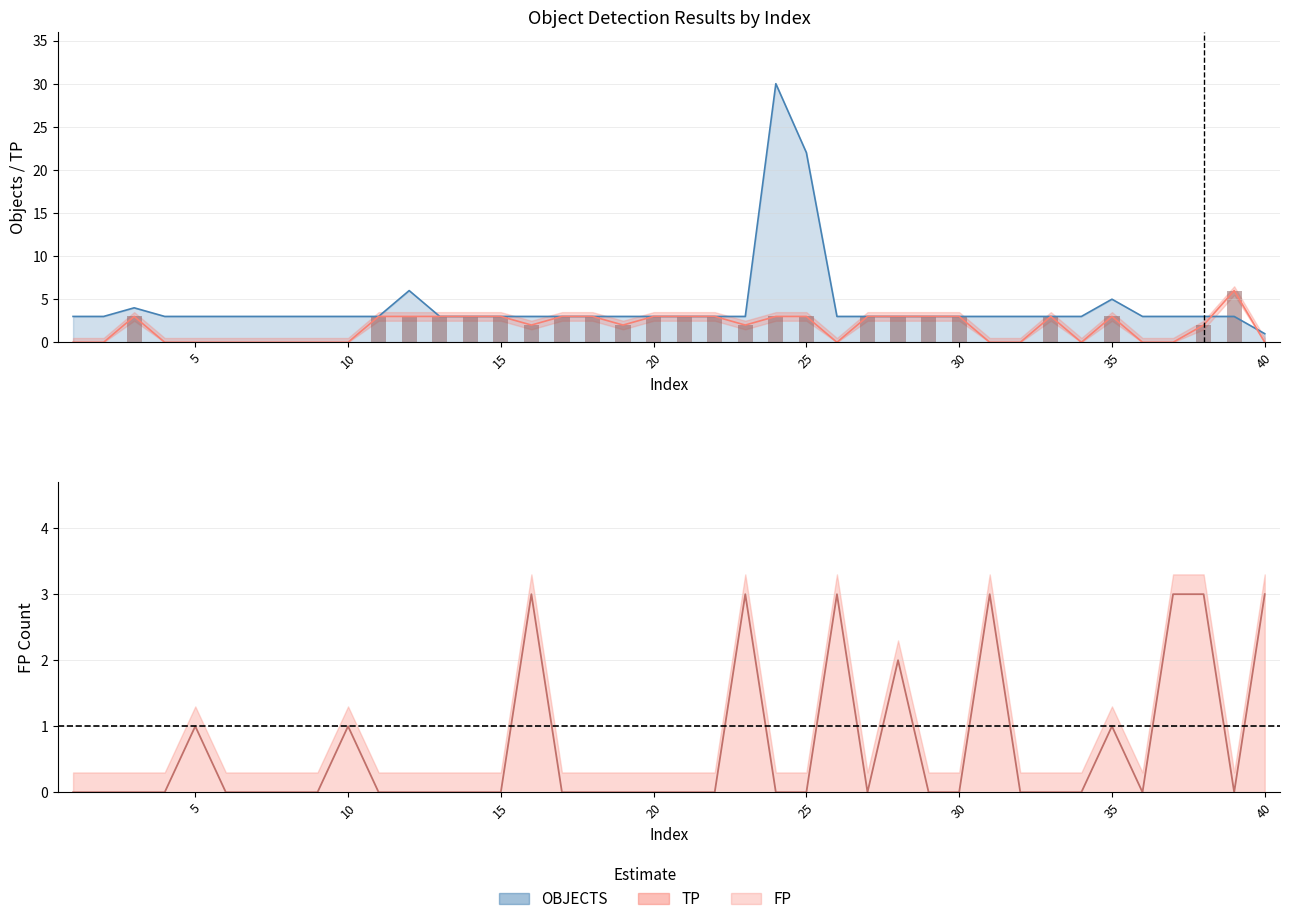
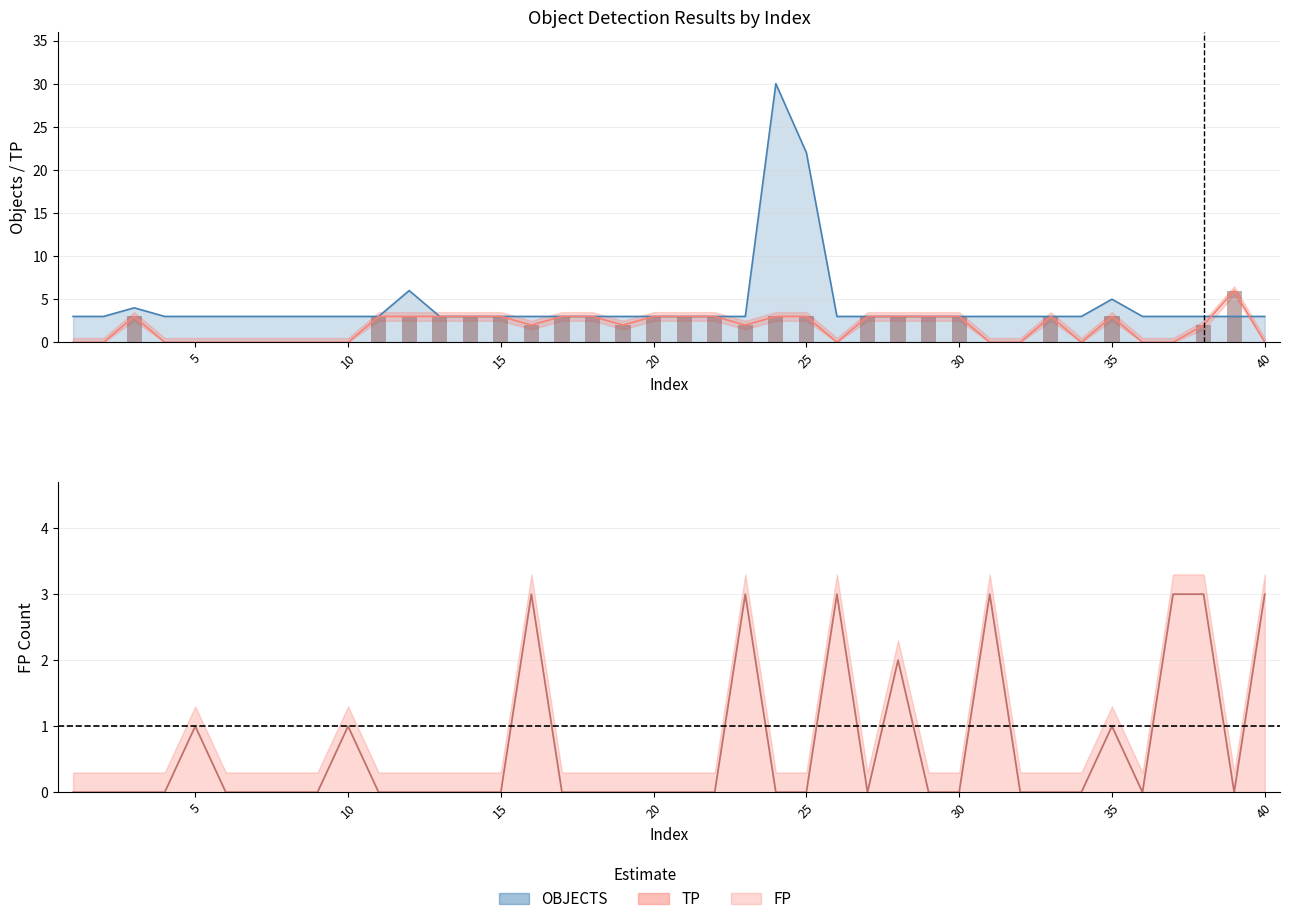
Object Detection Results by Index, OBJECTS, 40: 1 -> 3
